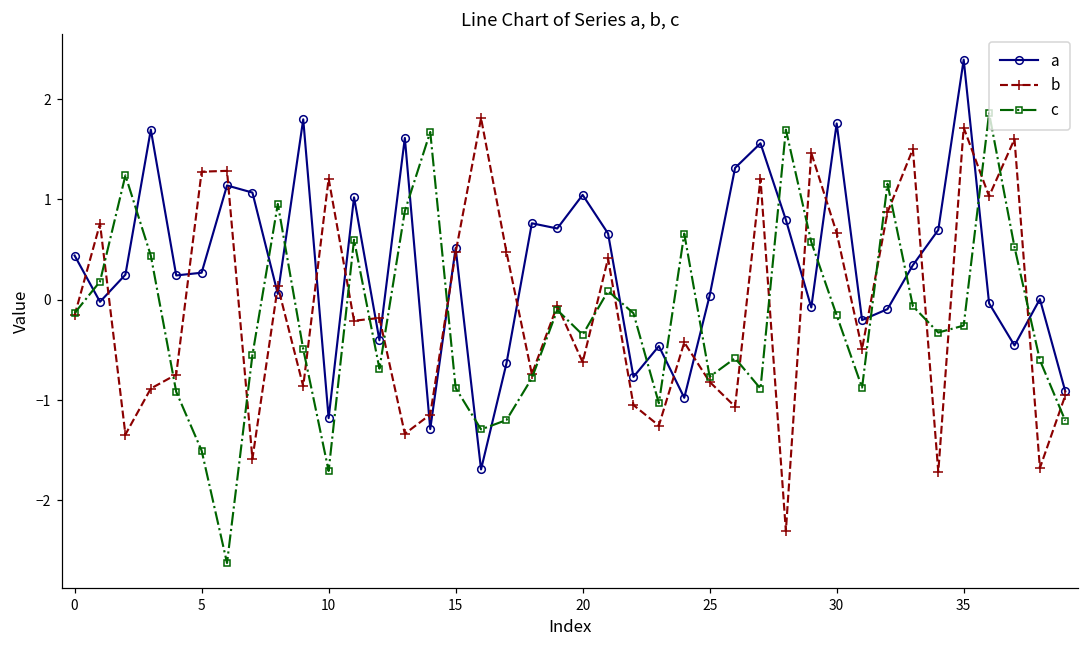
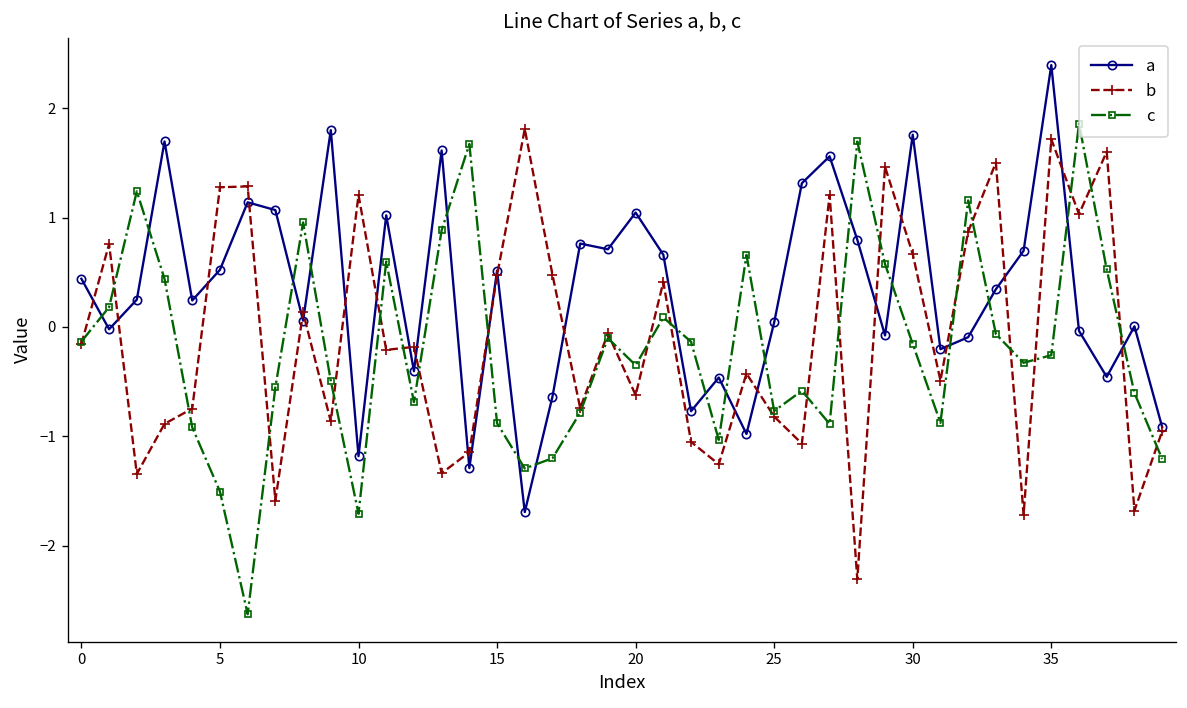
a, 5: 0.3 -> 0.5
